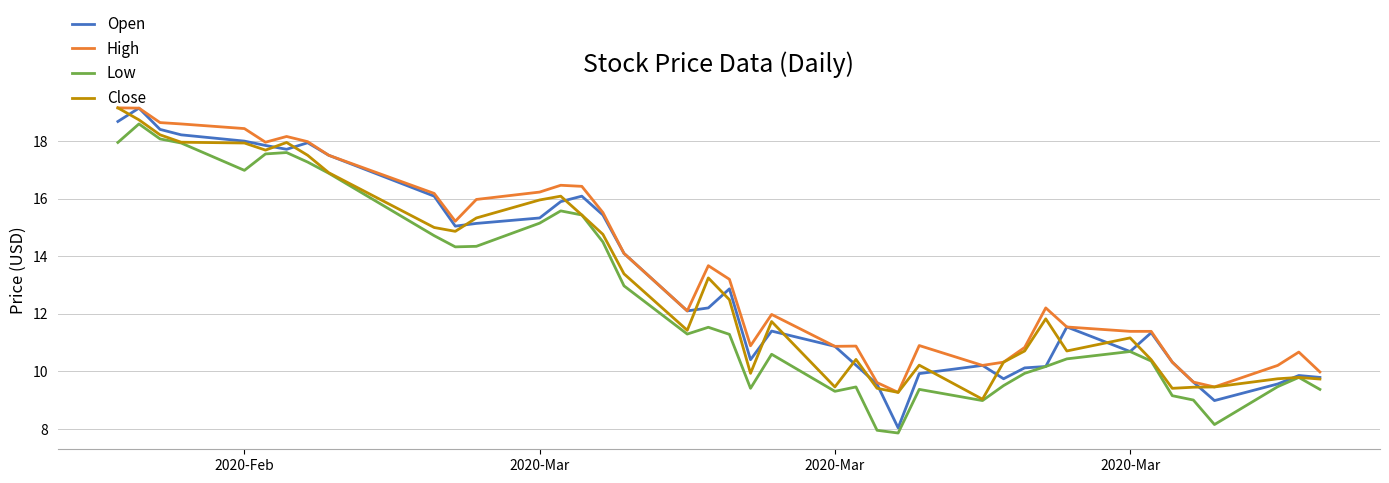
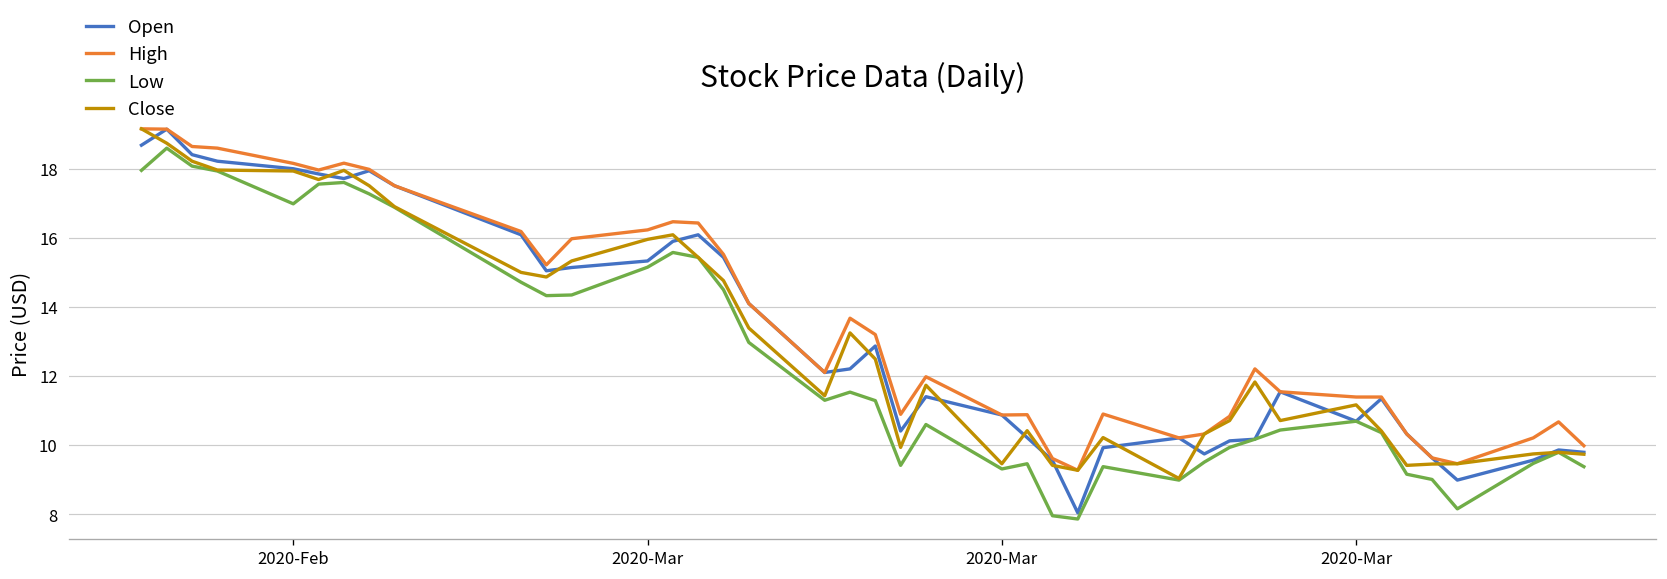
High, 2020-Feb: 18.4 -> 18.2
